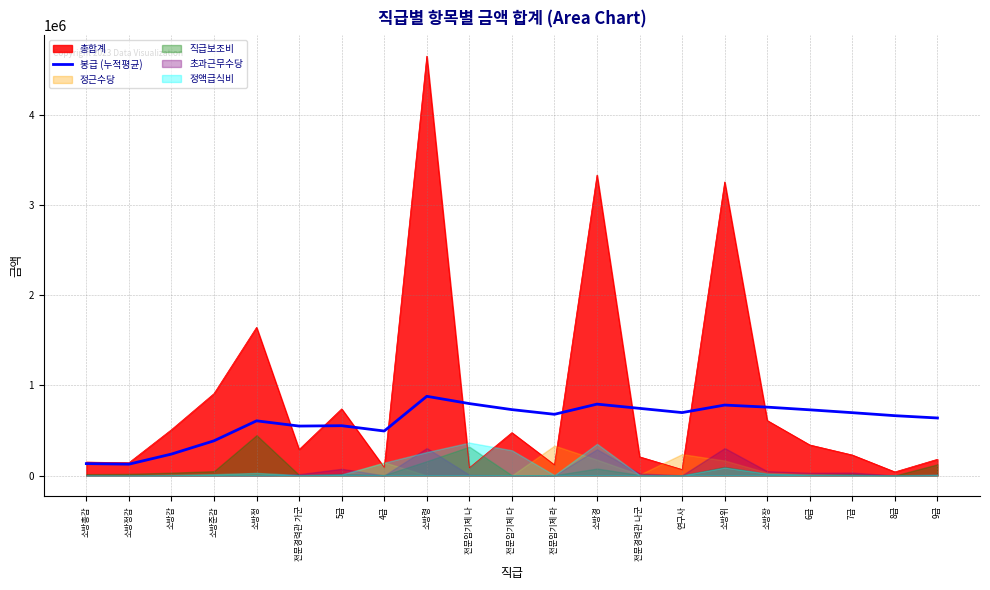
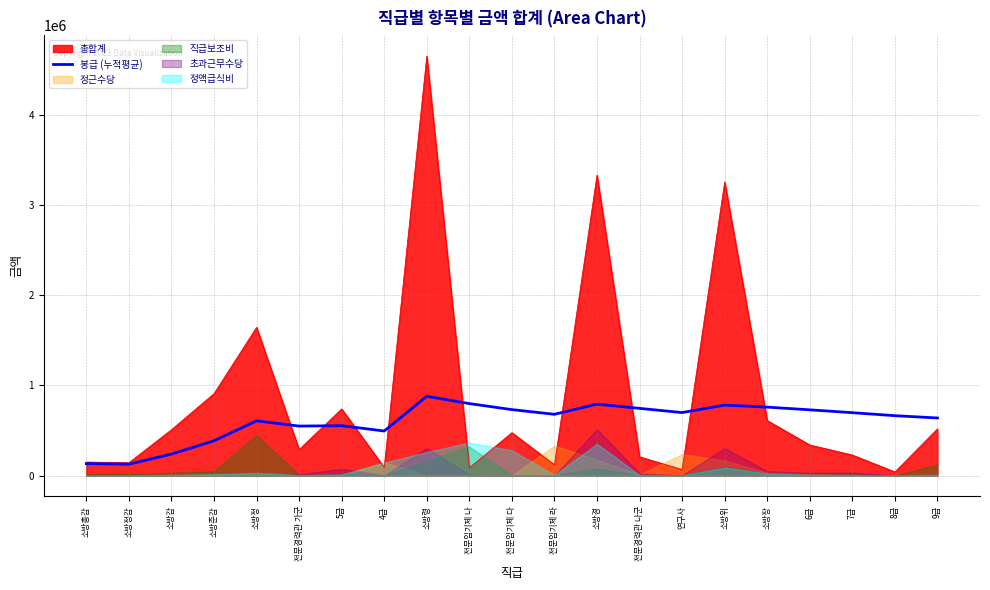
초과근무수당, 소방경: 300000 -> 500000
총합계, 9급: 200000 -> 500000
